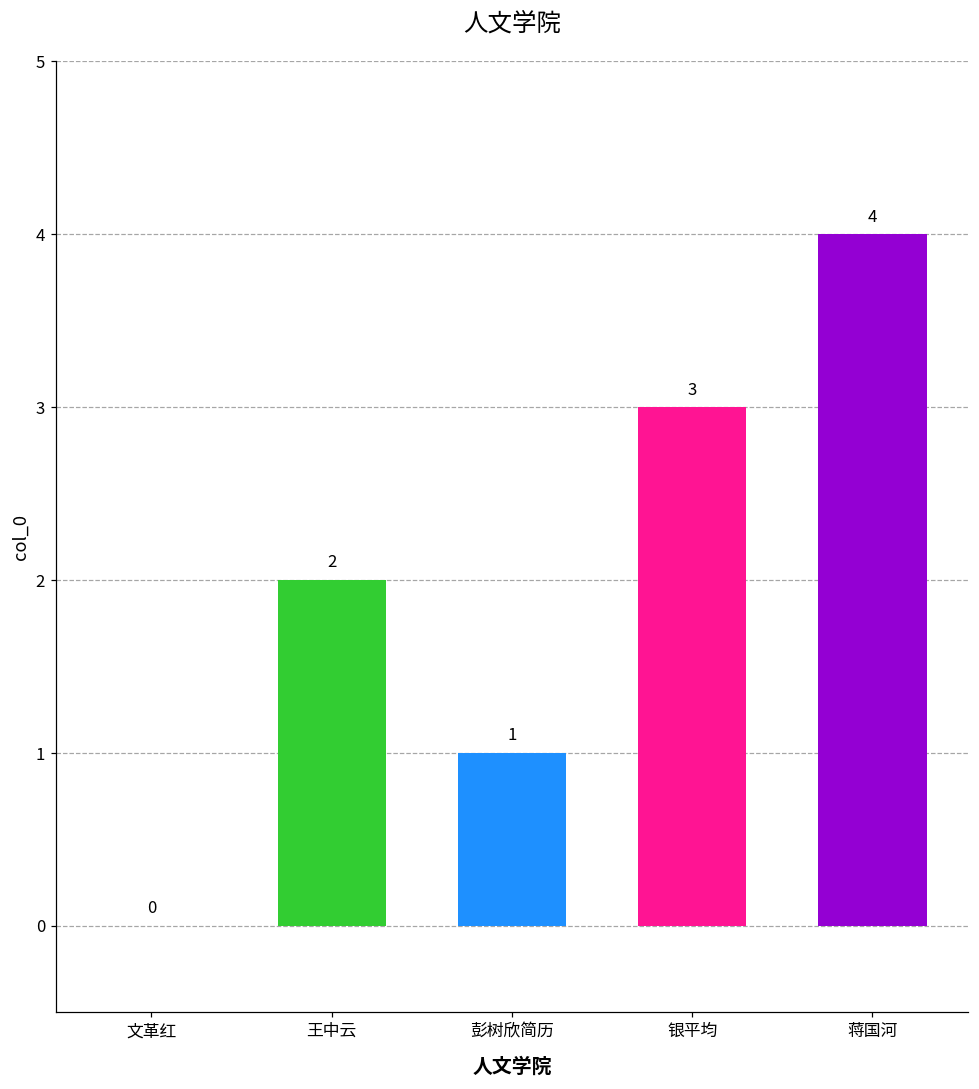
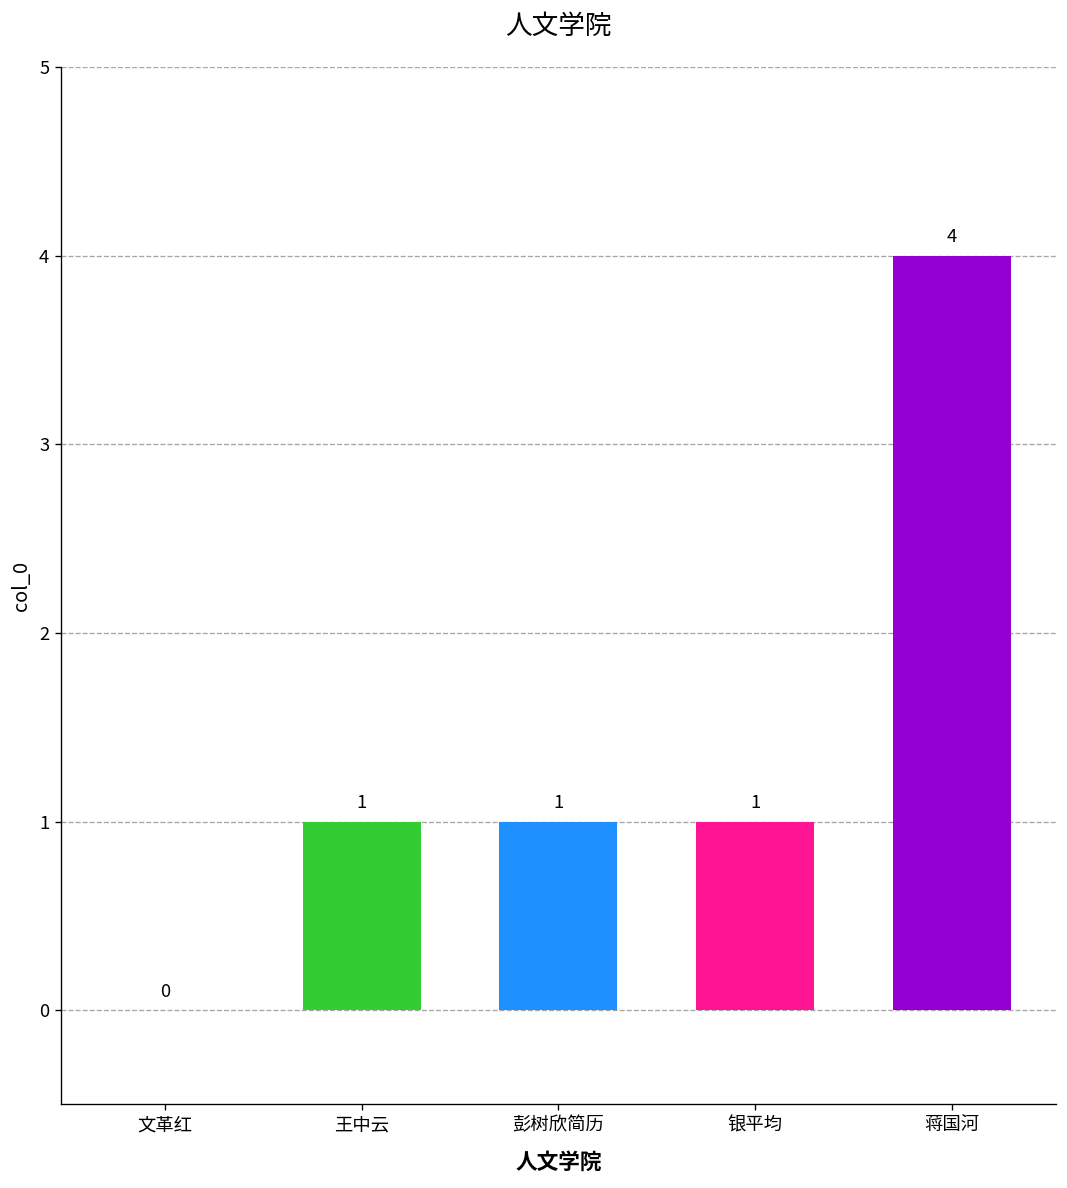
王中云: 2 -> 1
银平均: 3 -> 1
